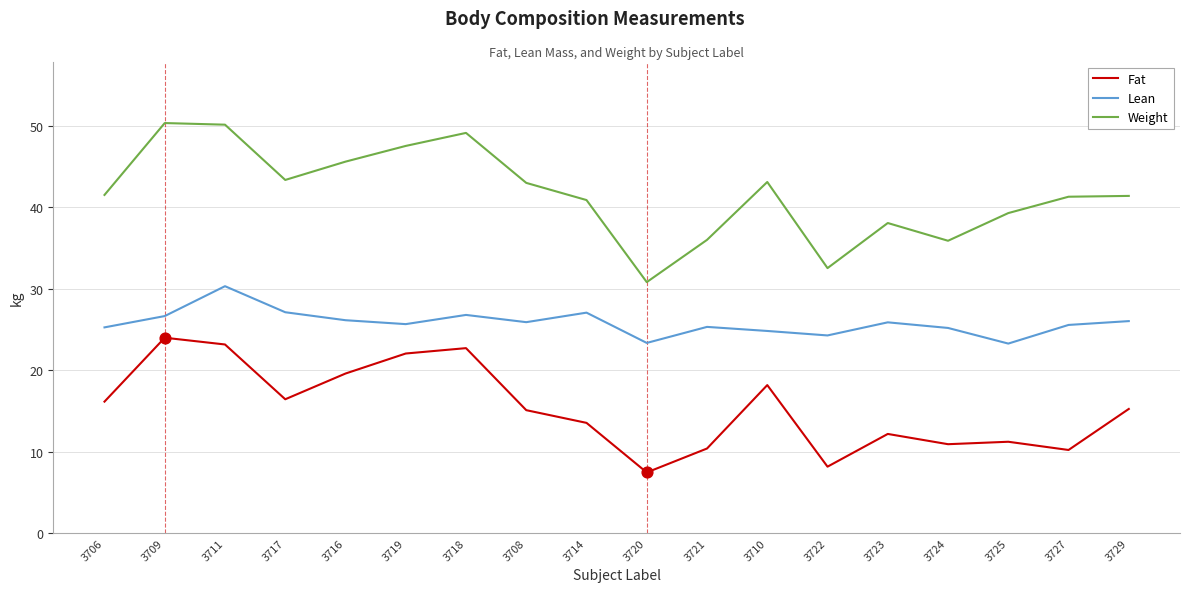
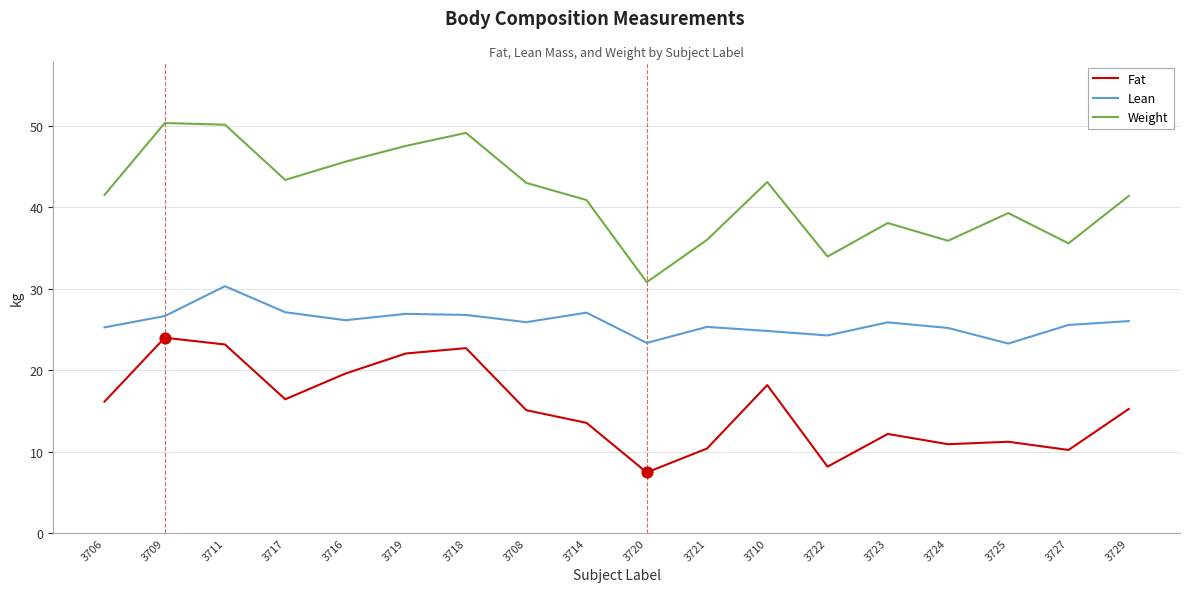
Lean, 3719: 26 -> 27
Weight, 3722: 33 -> 34
Weight, 3727: 41 -> 36
